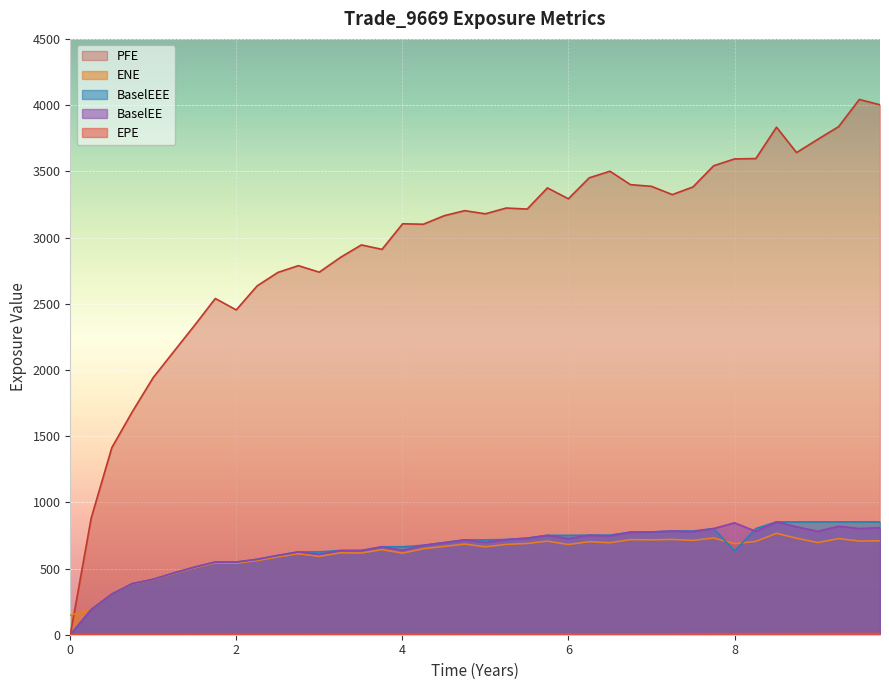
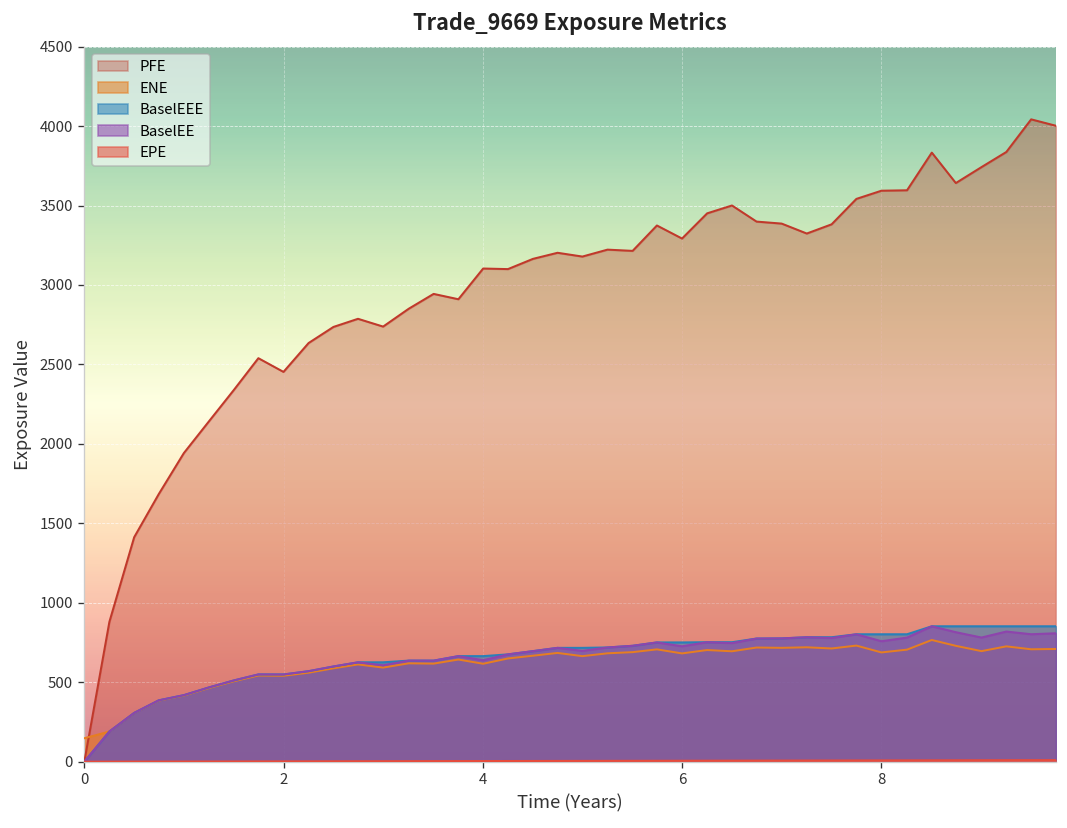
BaselEEE, 8: 630 -> 800
BaselEE, 8: 850 -> 760
